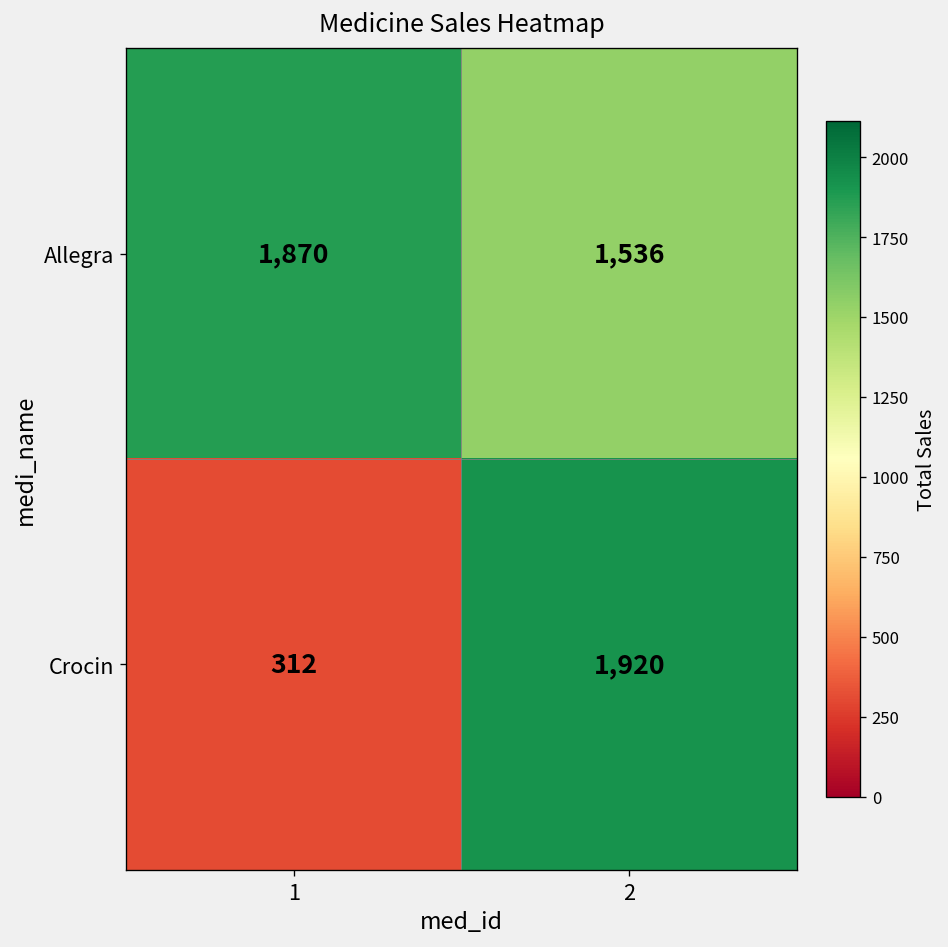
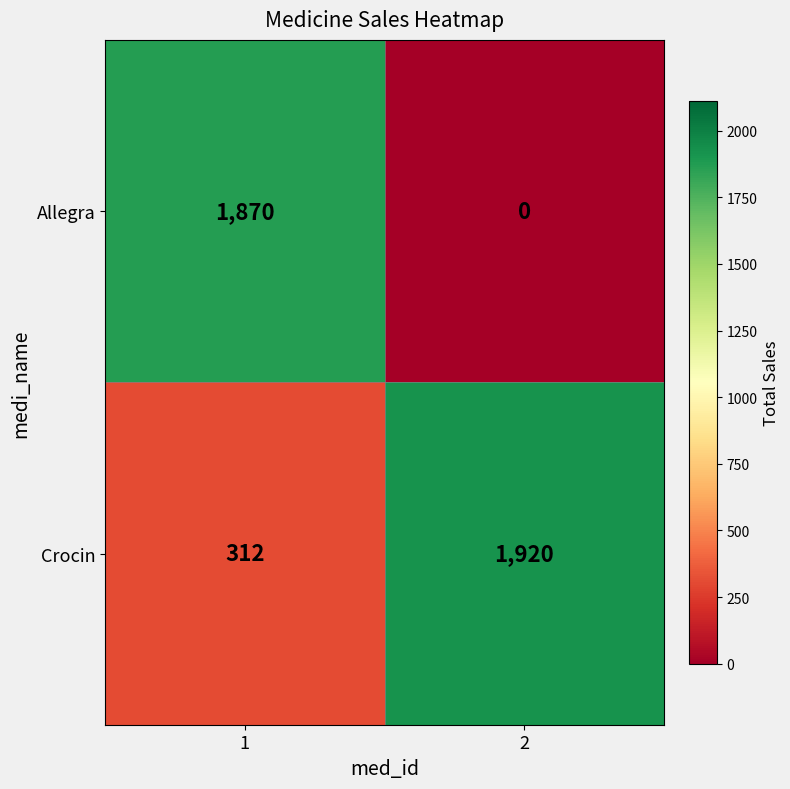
Allegra, 2: 1,536 -> 0
